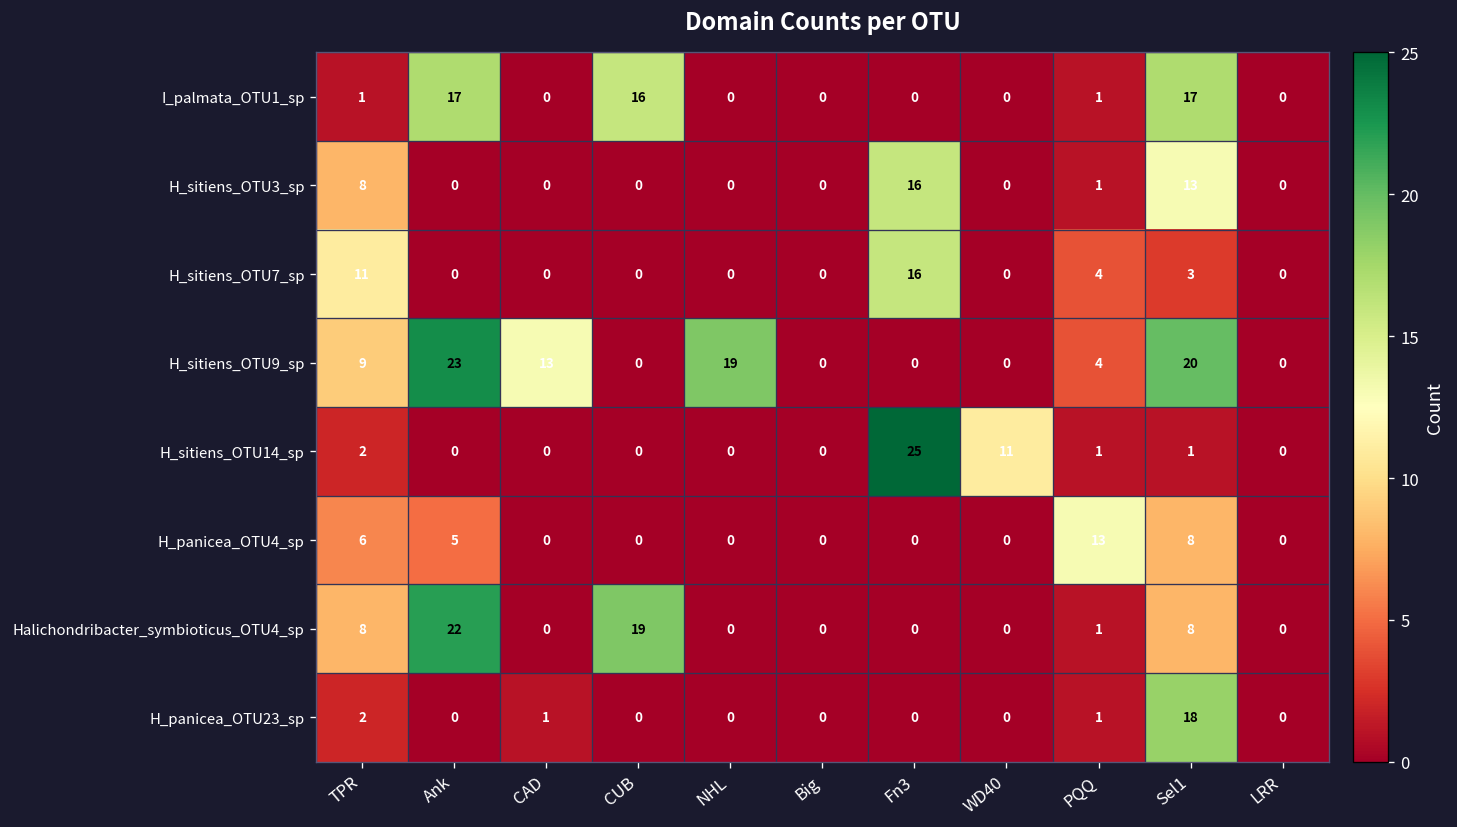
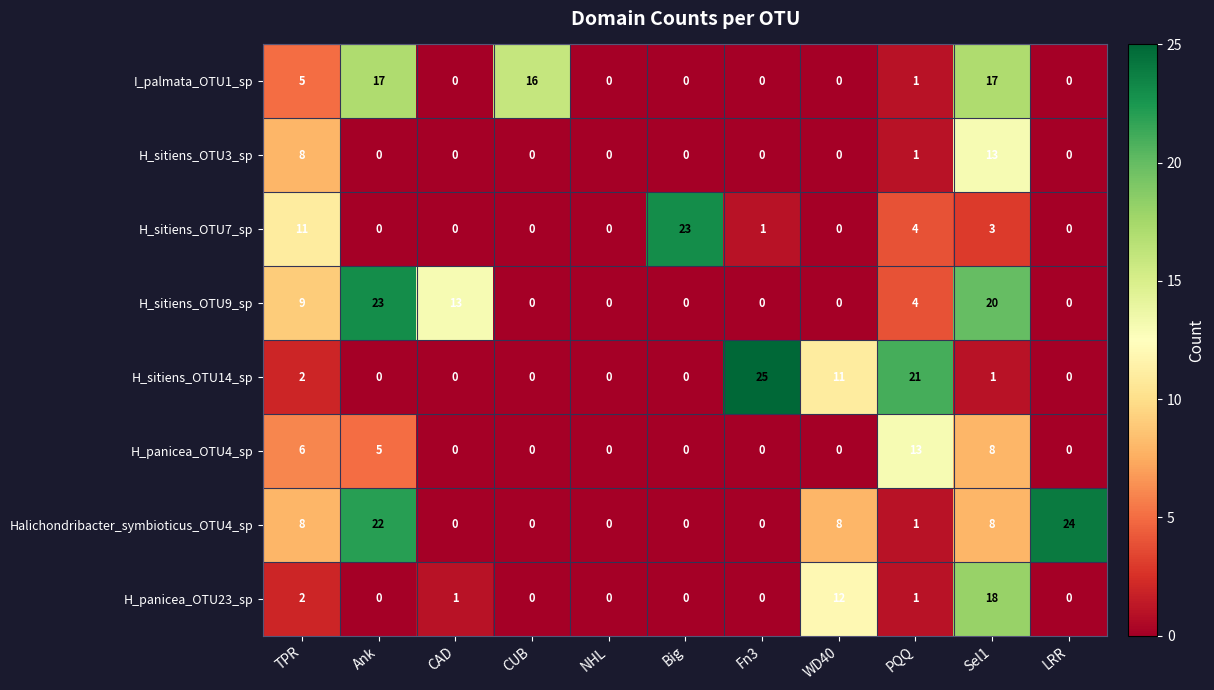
I_palmata_OTU1_sp, TPR: 1 -> 5
H_sitiens_OTU3_sp, Fn3: 16 -> 0
H_sitiens_OTU7_sp, Big: 0 -> 23
H_sitiens_OTU7_sp, Fn3: 16 -> 1
H_sitiens_OTU9_sp, NHL: 19 -> 0
H_sitiens_OTU14_sp, PQQ: 1 -> 21
Halichondribacter_symbioticus_OTU4_sp, CUB: 19 -> 0
Halichondribacter_symbioticus_OTU4_sp, WD40: 0 -> 8
Halichondribacter_symbioticus_OTU4_sp, LRR: 0 -> 24
H_panicea_OTU23_sp, WD40: 0 -> 12
